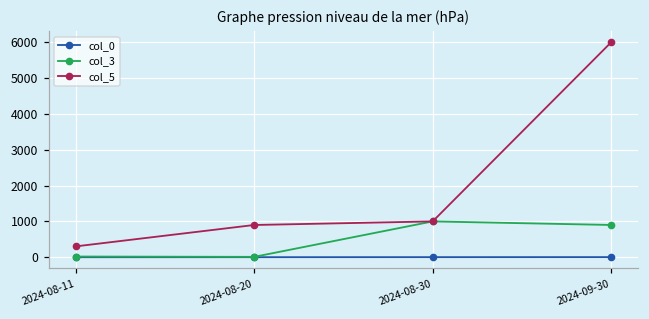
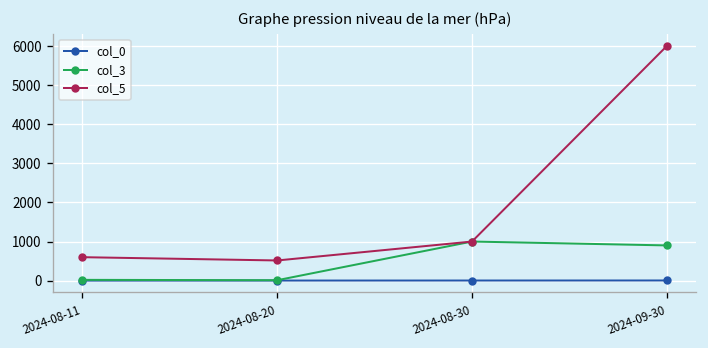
col_5, 2024-08-11: 300 -> 600
col_5, 2024-08-20: 900 -> 500
